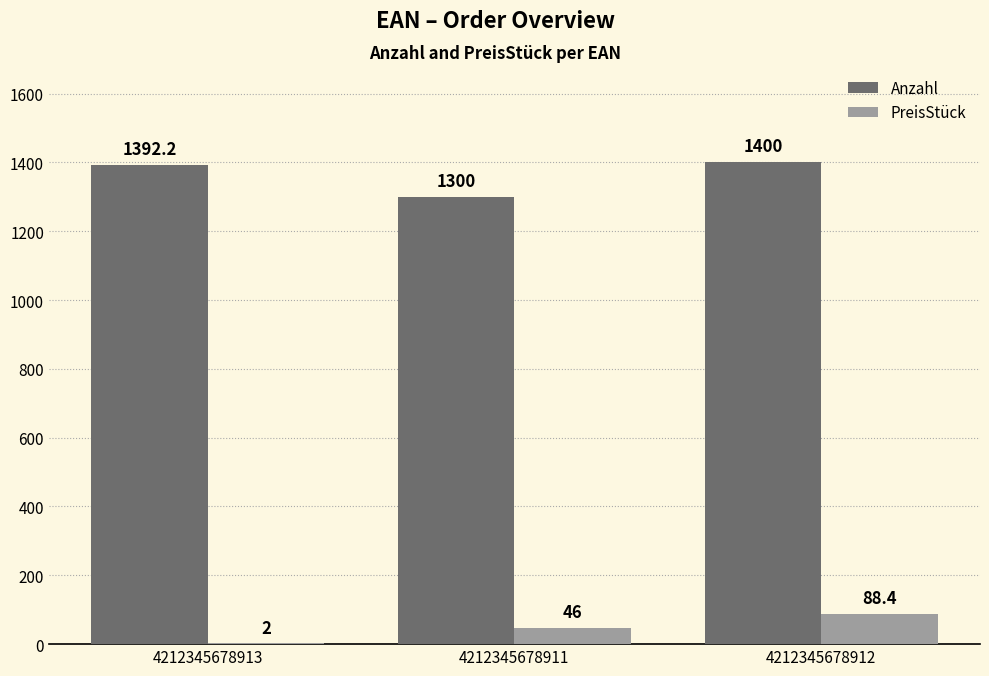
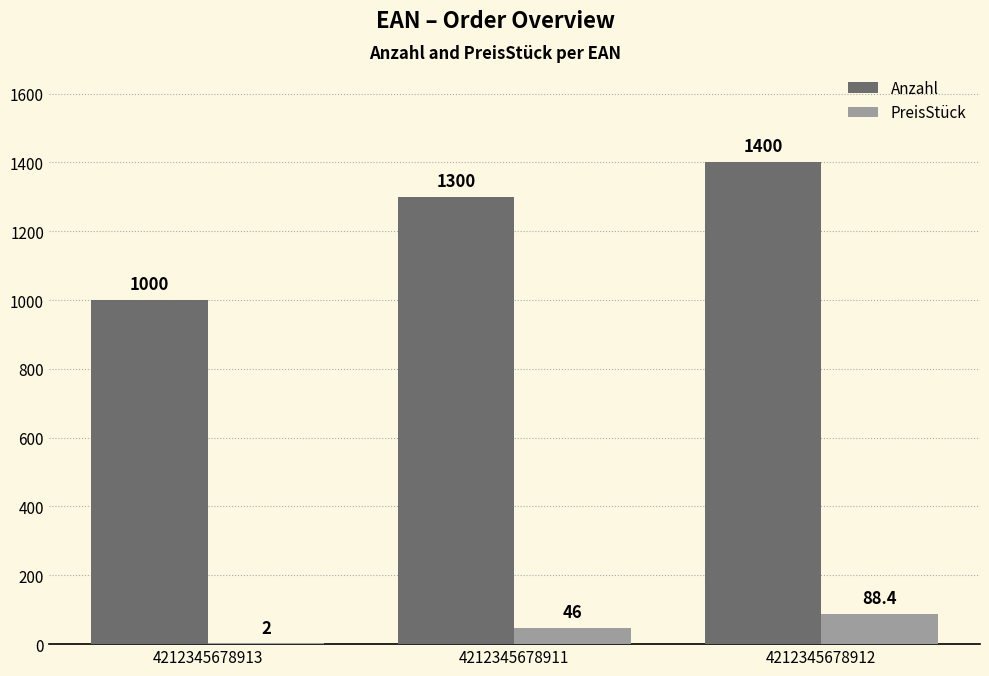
Anzahl, 4212345678913: 1392.2 -> 1000
